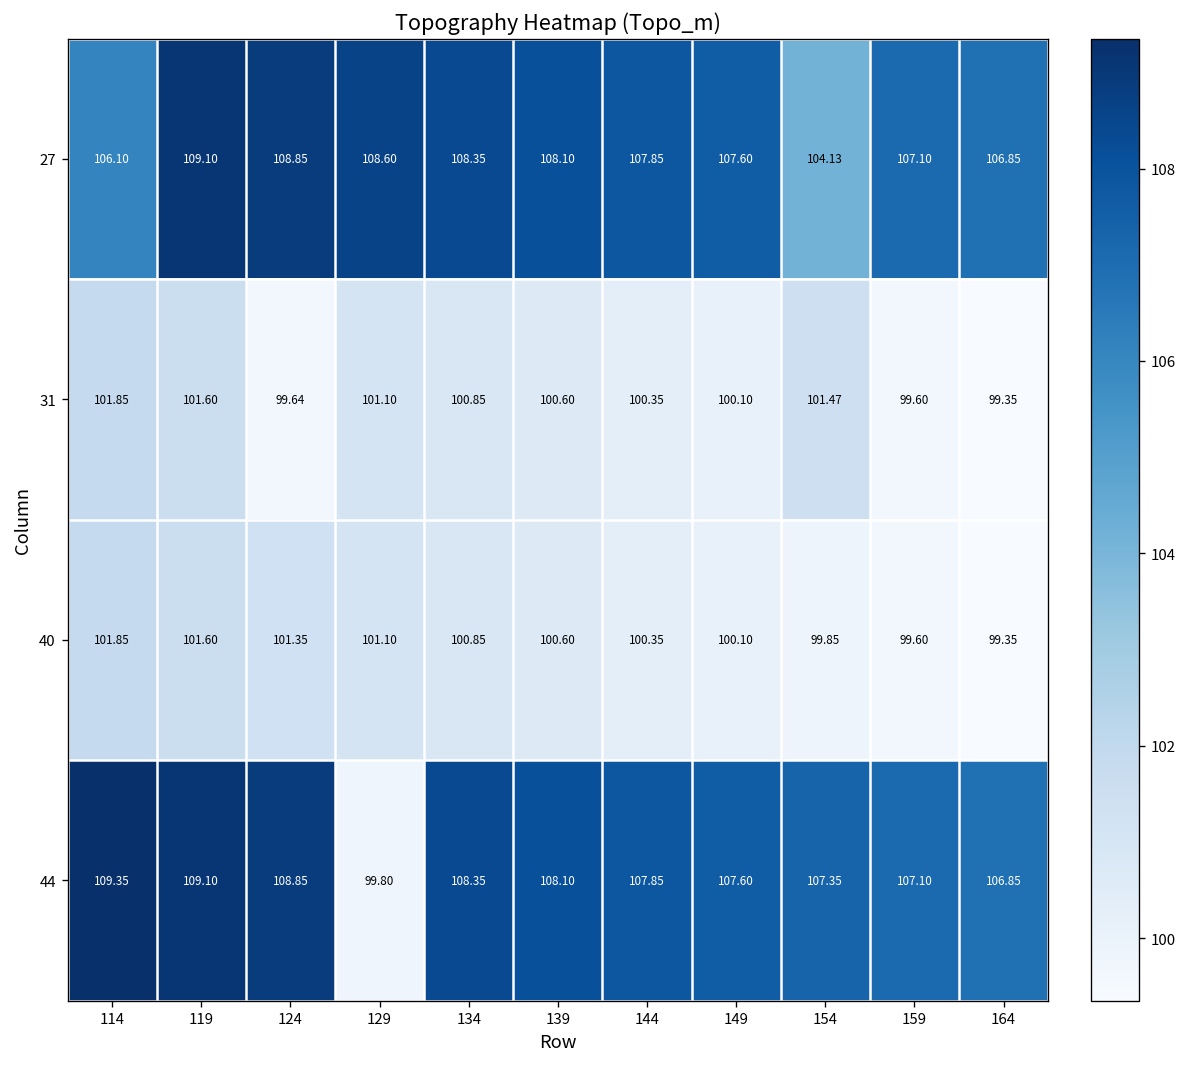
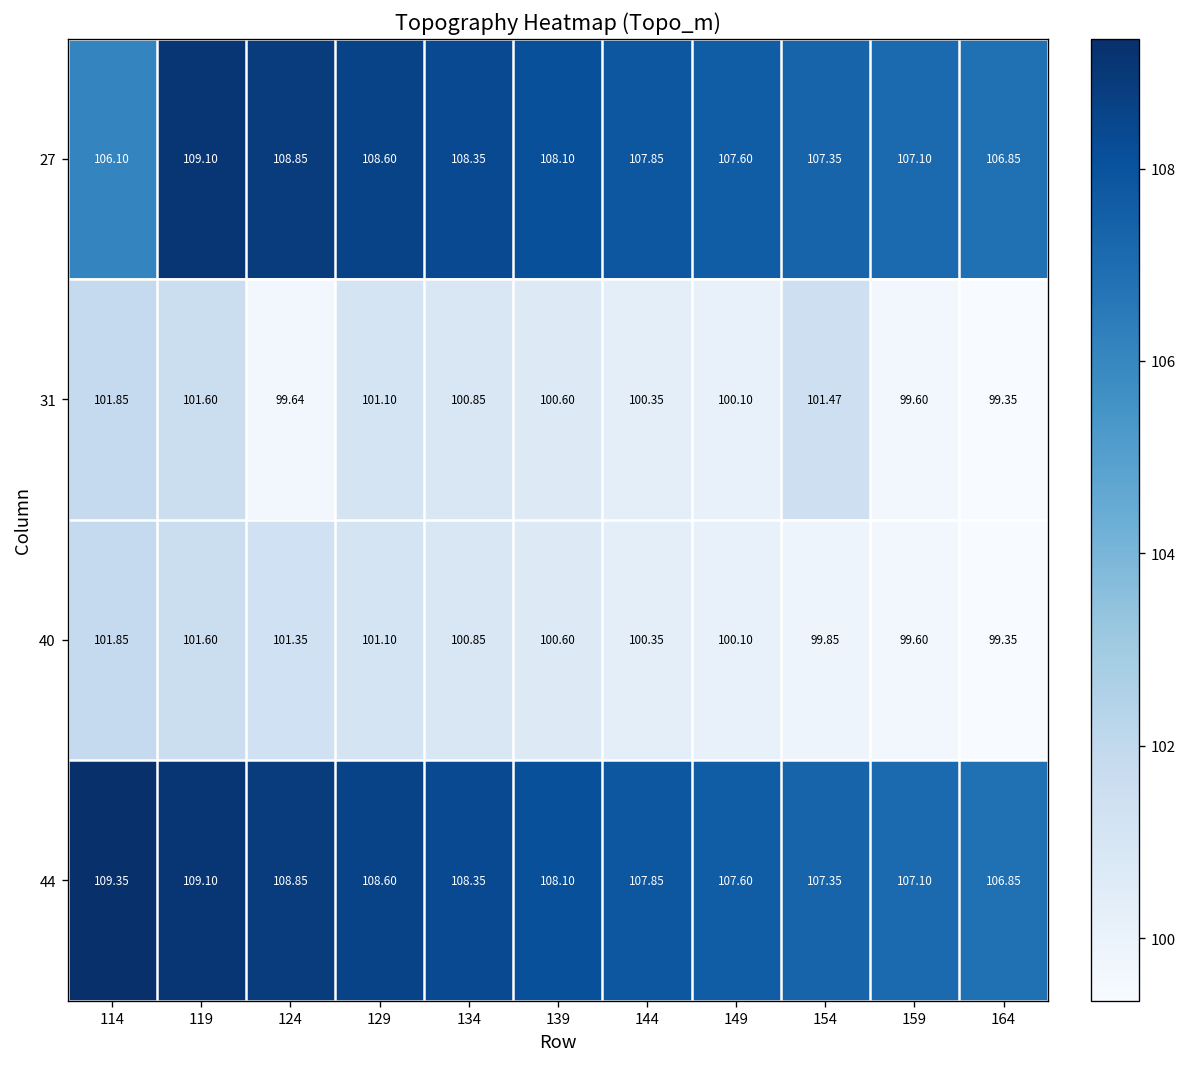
27, 154: 104.13 -> 107.35
44, 129: 99.80 -> 108.60
